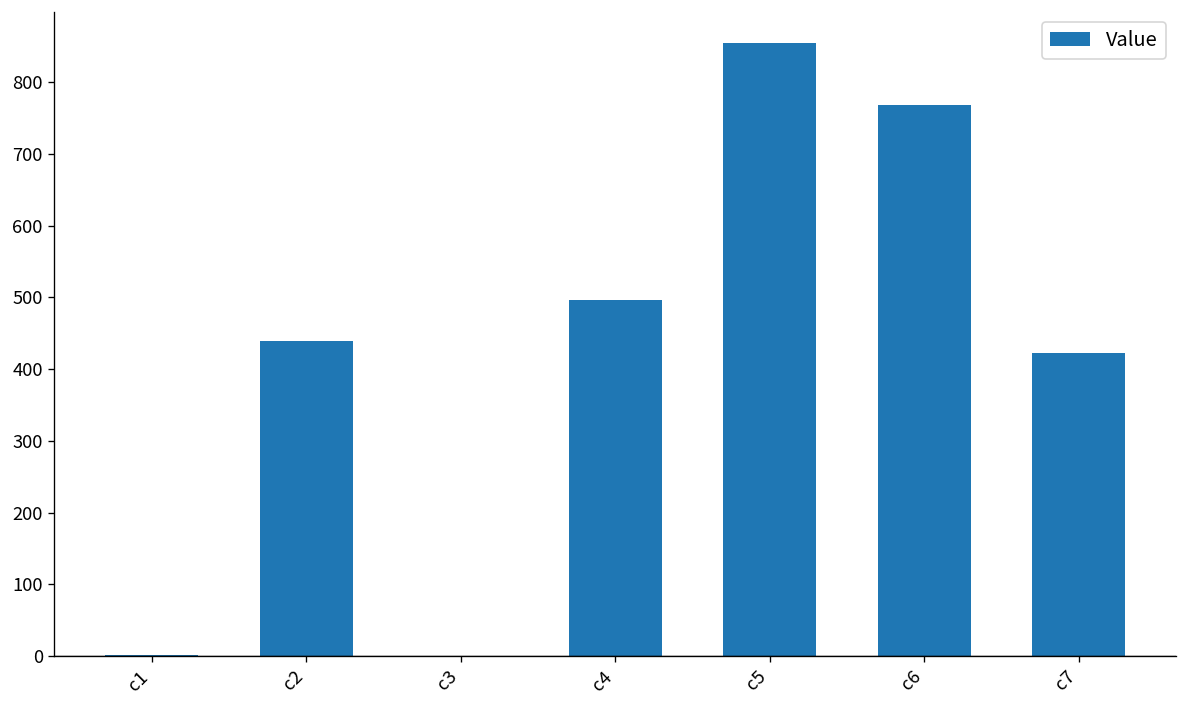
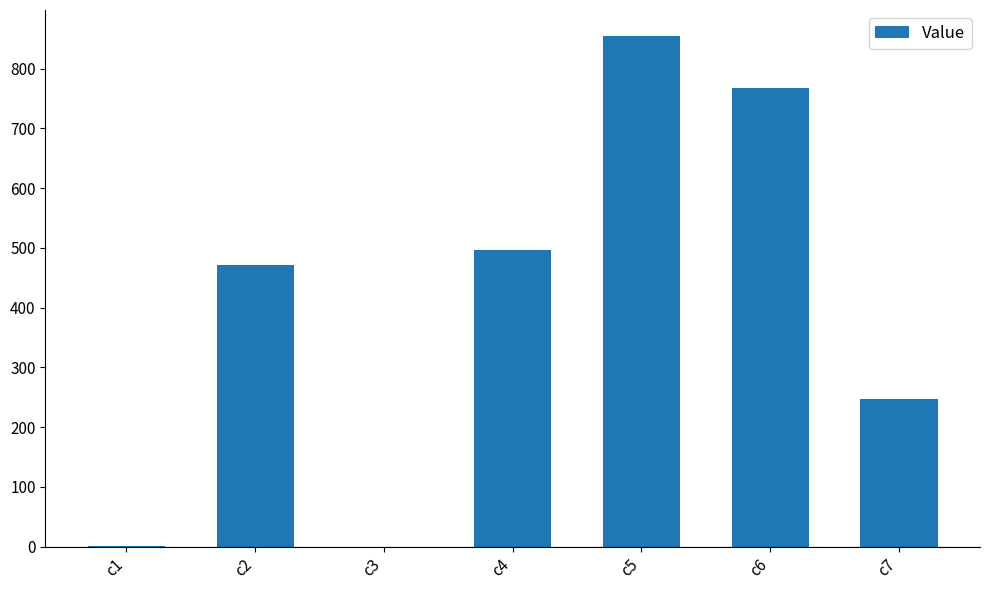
c2: 440 -> 470
c7: 420 -> 250
